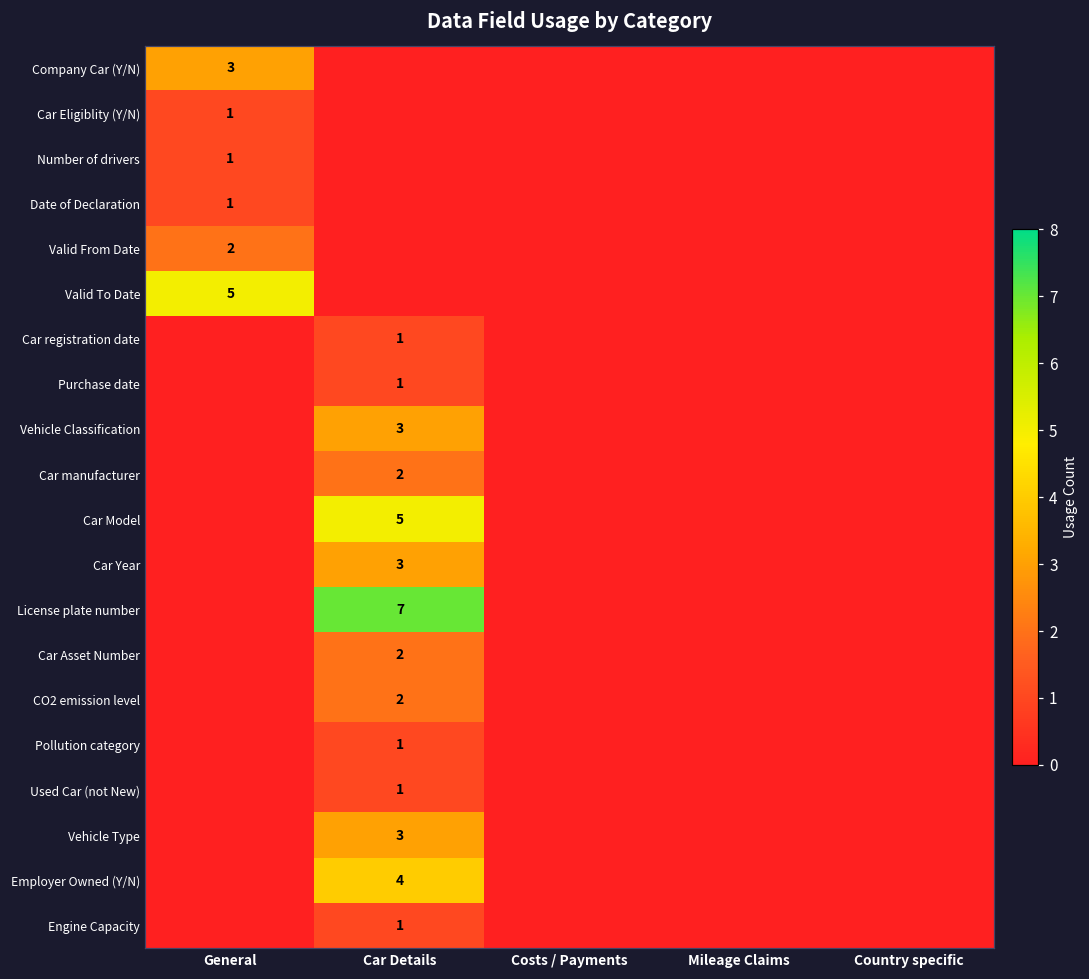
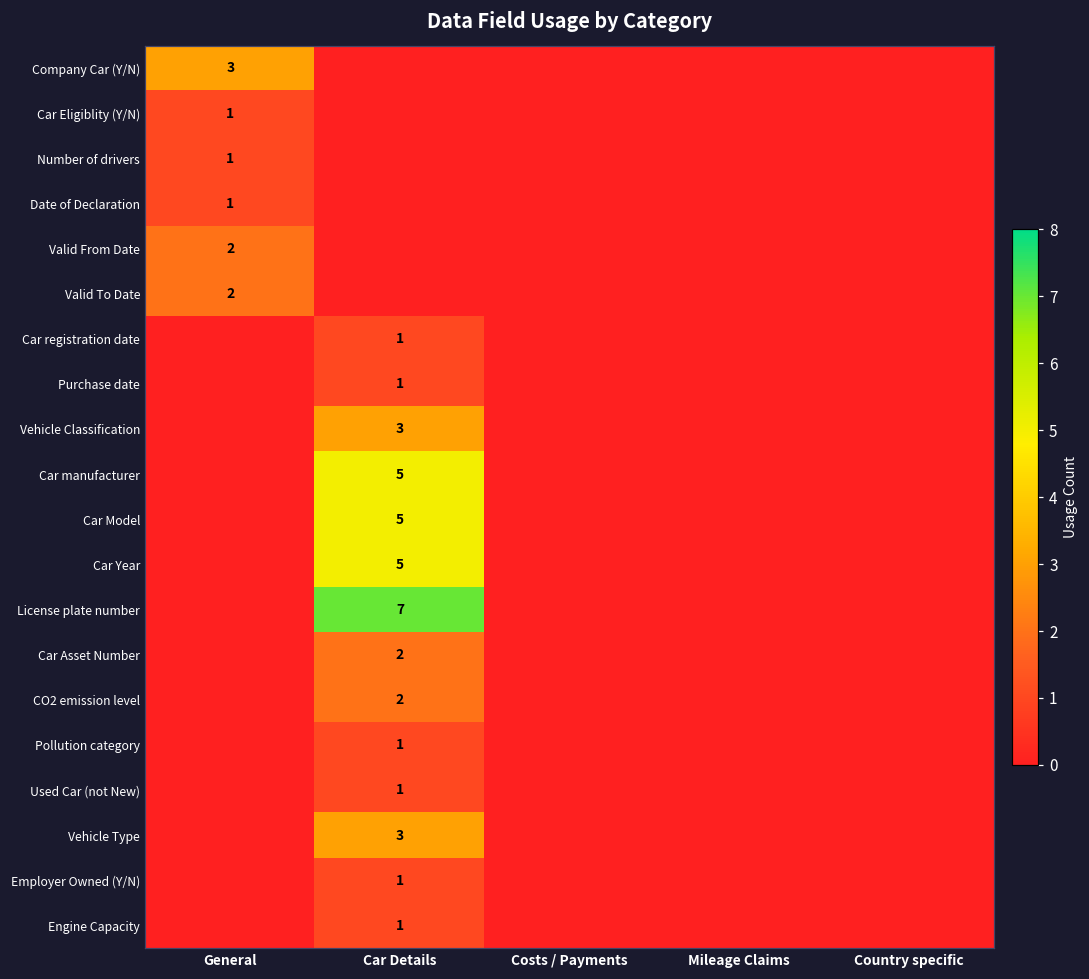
Valid To Date, General: 5 -> 2
Car manufacturer, Car Details: 2 -> 5
Car Year, Car Details: 3 -> 5
Employer Owned (Y/N), Car Details: 4 -> 1
